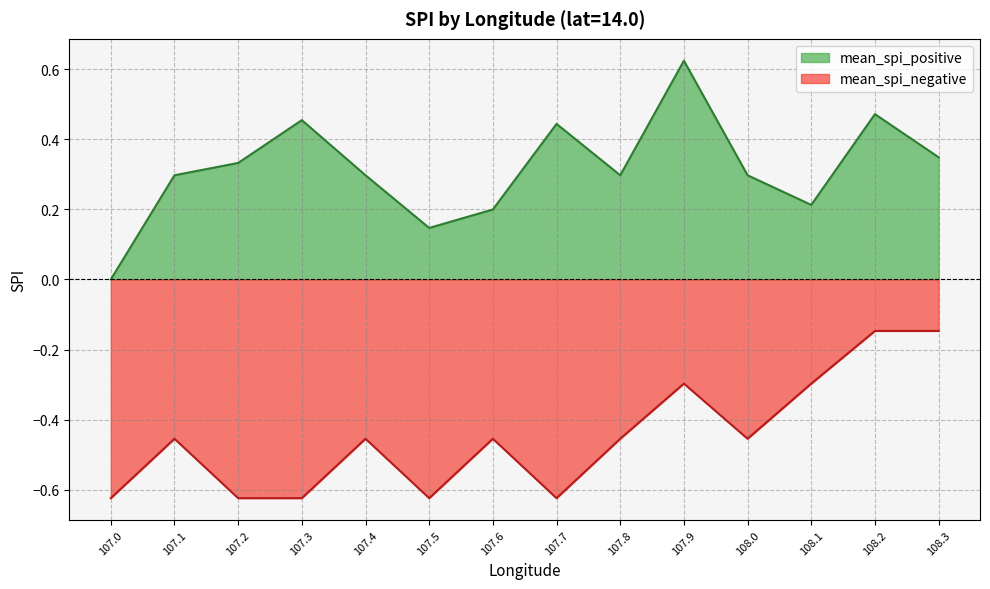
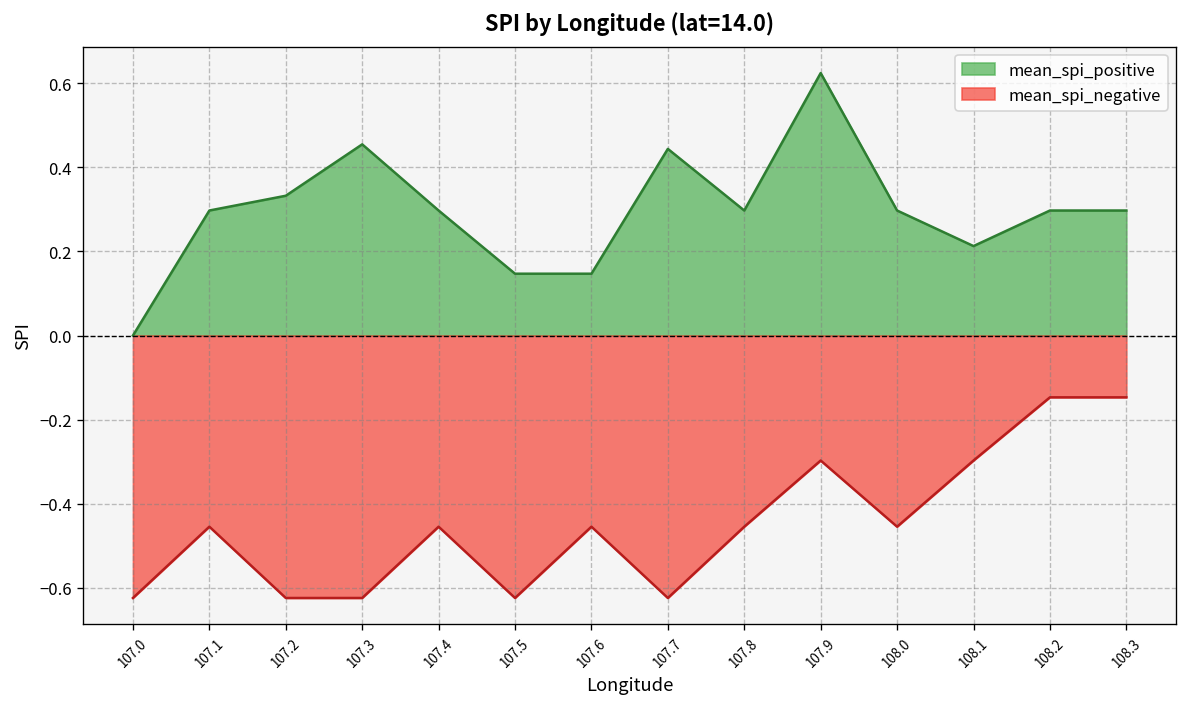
mean_spi_positive, 107.6: 0.20 -> 0.15
mean_spi_positive, 108.2: 0.47 -> 0.30
mean_spi_positive, 108.3: 0.35 -> 0.30
